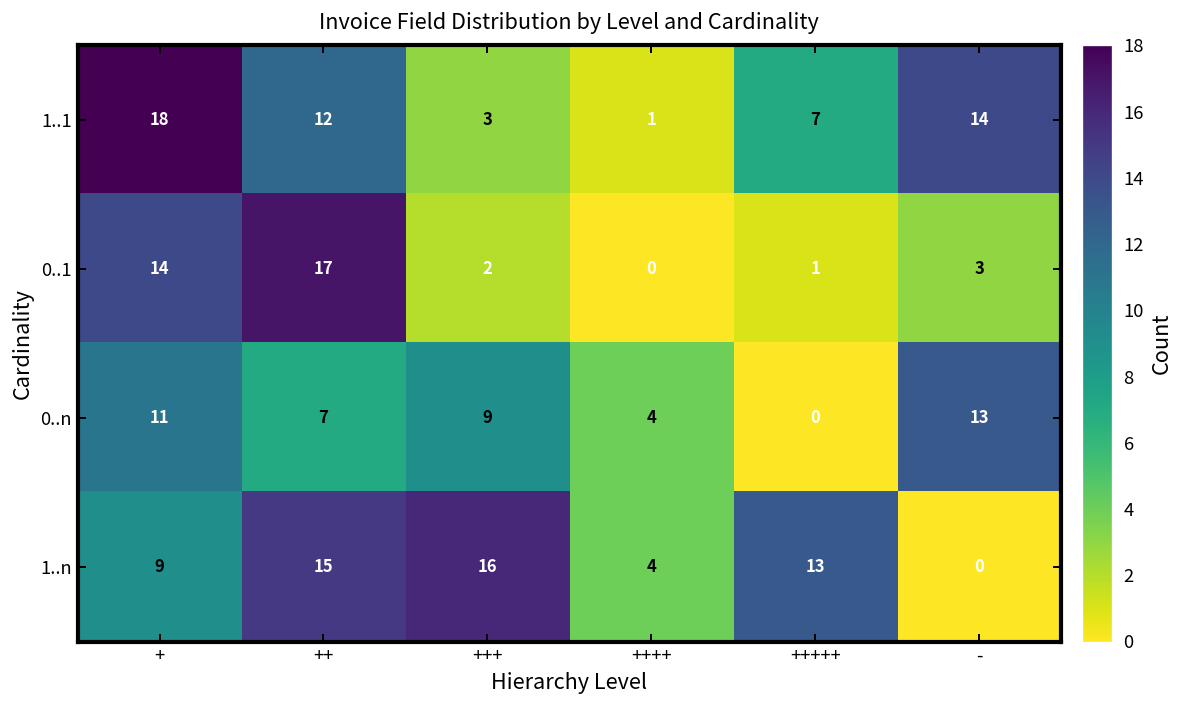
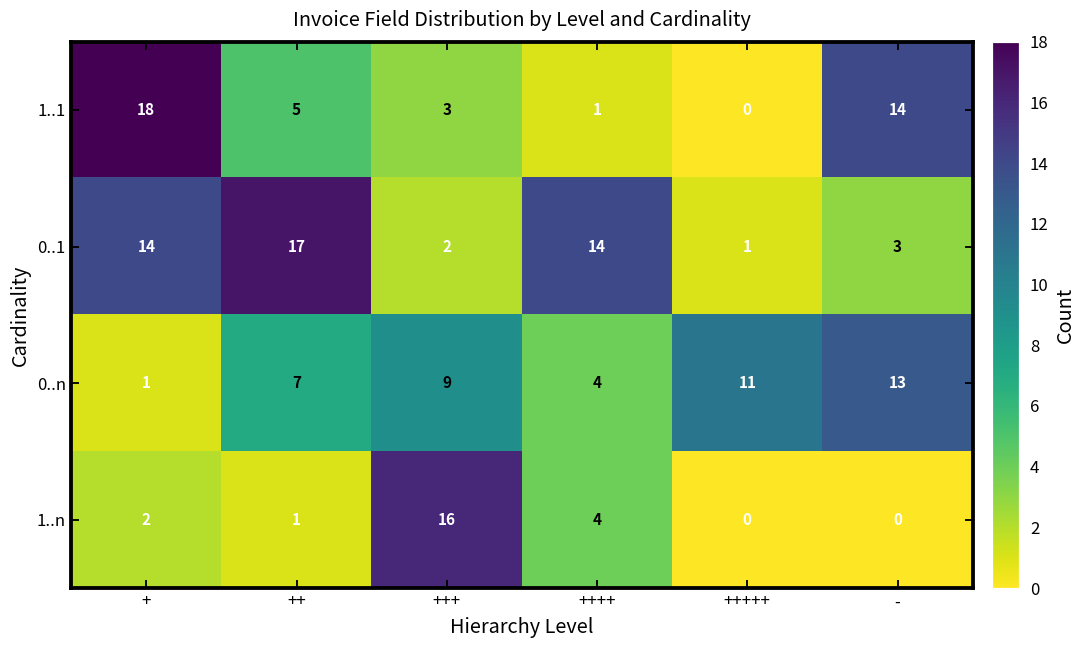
1..1, ++: 12 -> 5
1..1, +++++: 7 -> 0
0..1, ++++: 0 -> 14
0..n, +: 11 -> 1
0..n, +++++: 0 -> 11
1..n, +: 9 -> 2
1..n, ++: 15 -> 1
1..n, +++++: 13 -> 0
